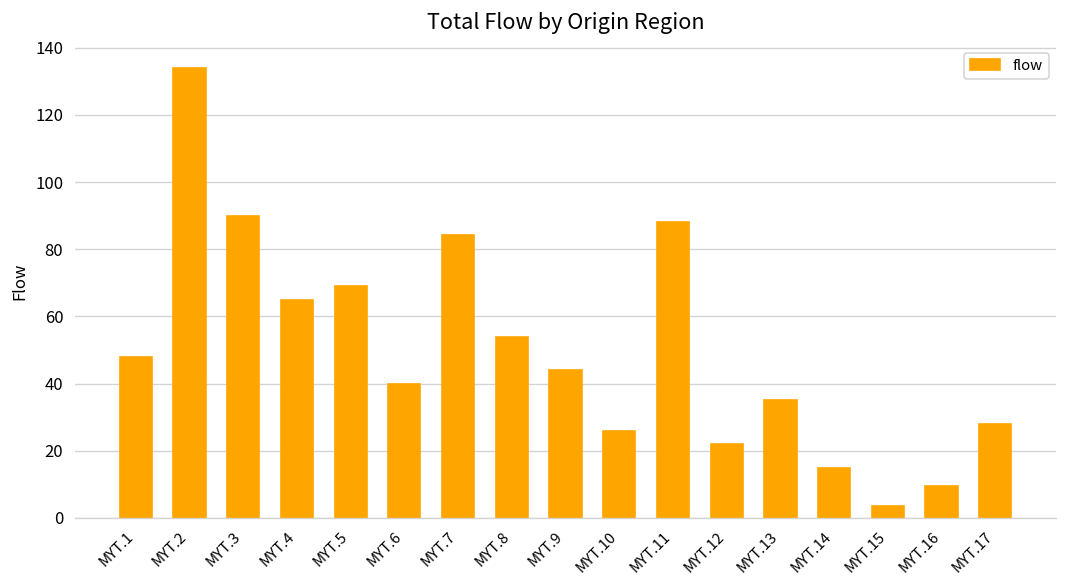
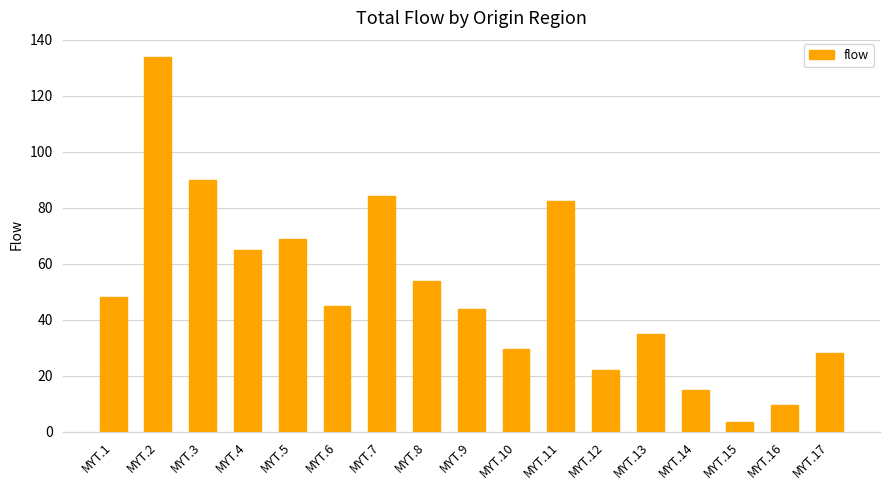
MYT.6: 40 -> 45
MYT.10: 26 -> 30
MYT.11: 88 -> 83
